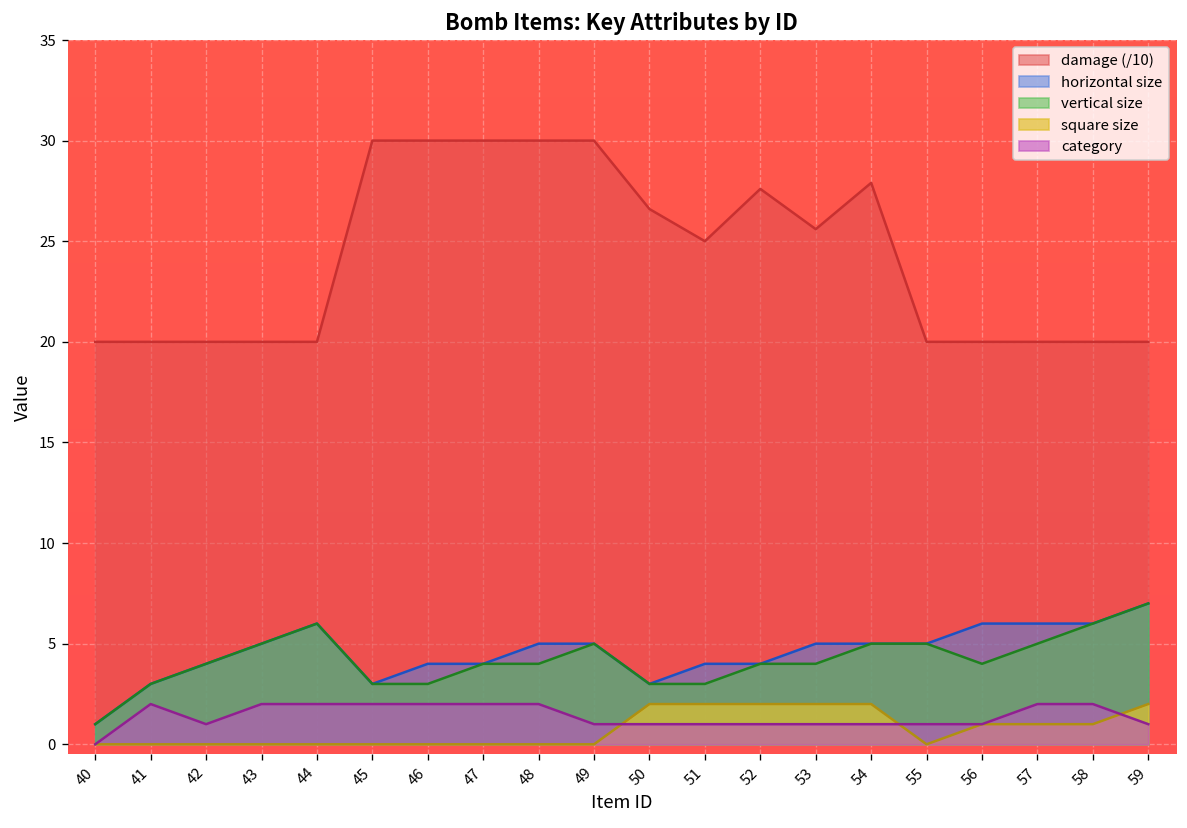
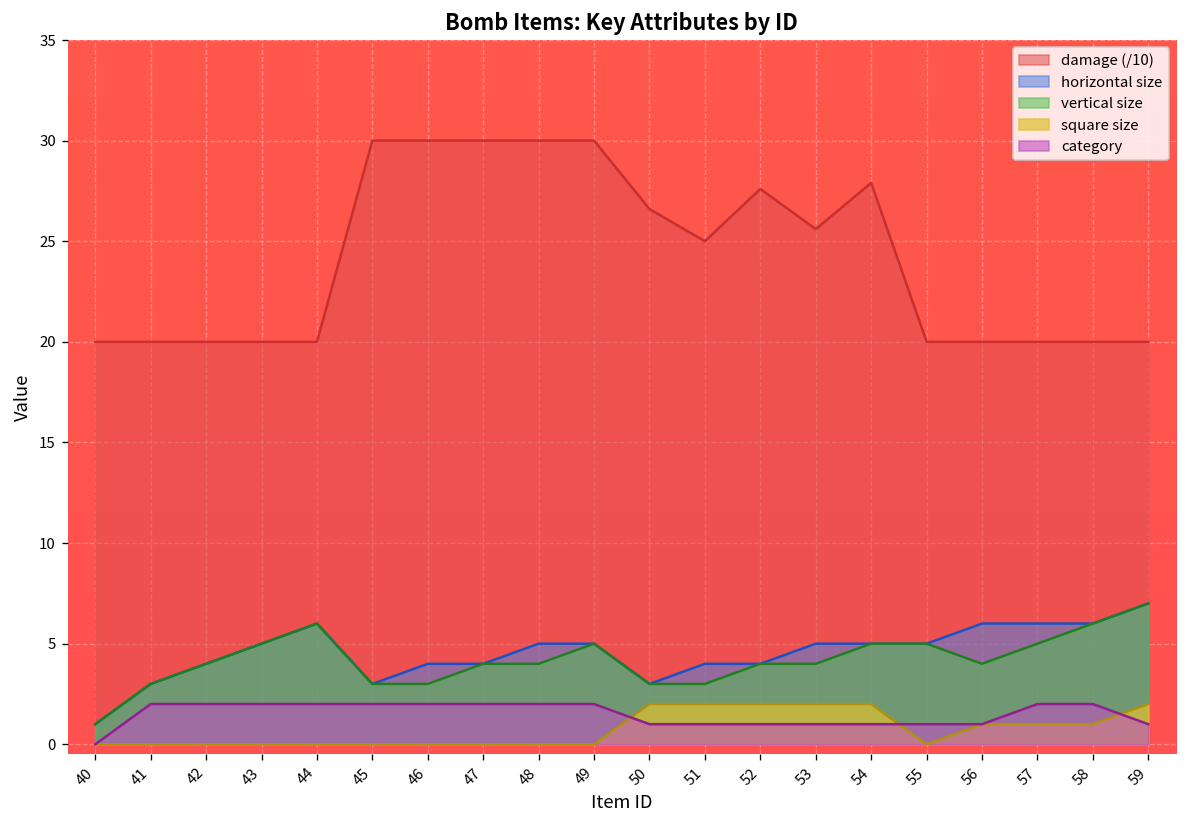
category, 42: 1 -> 2
category, 49: 1 -> 2
